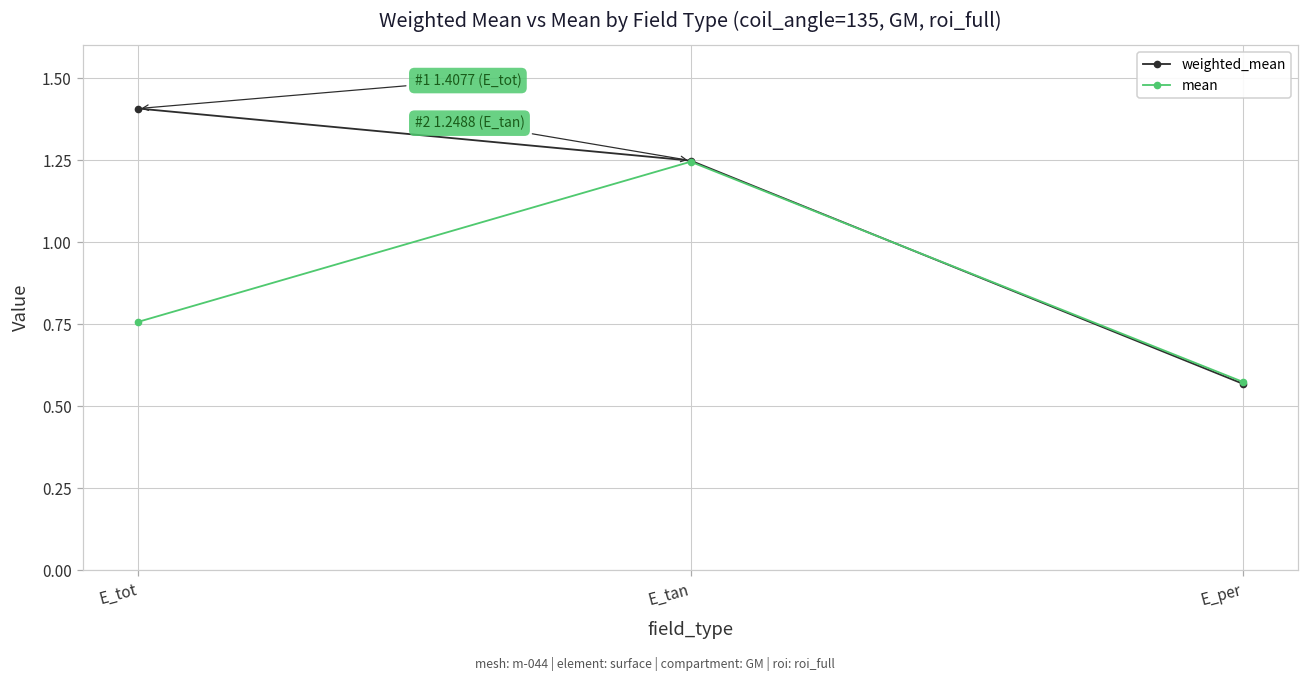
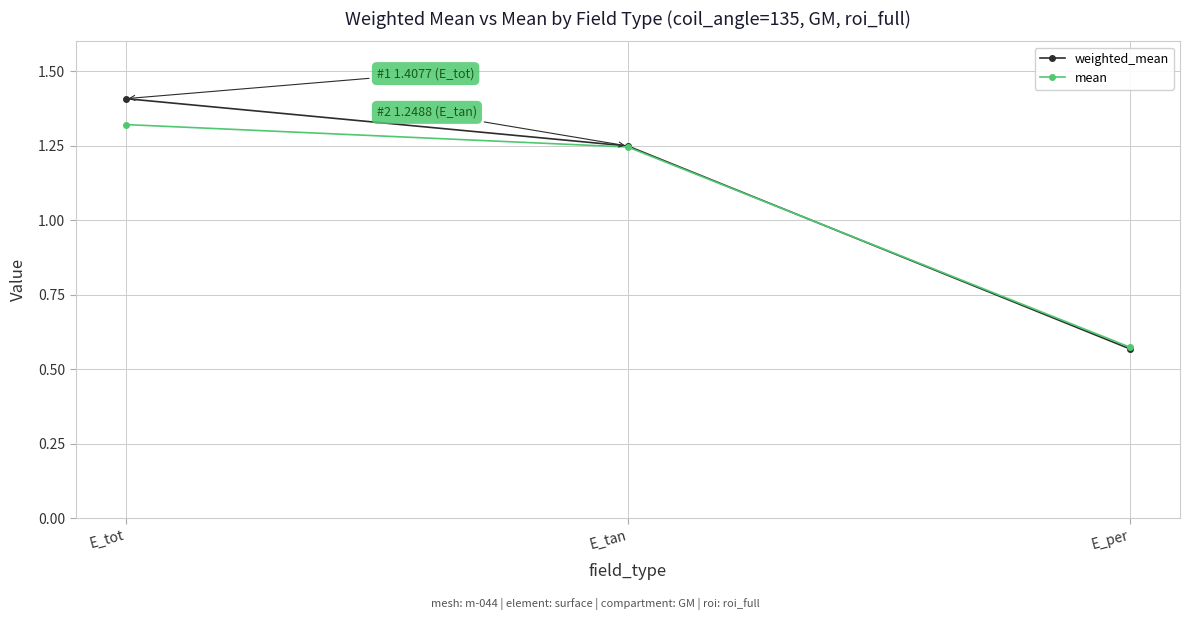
mean, E_tot: 0.76 -> 1.32
